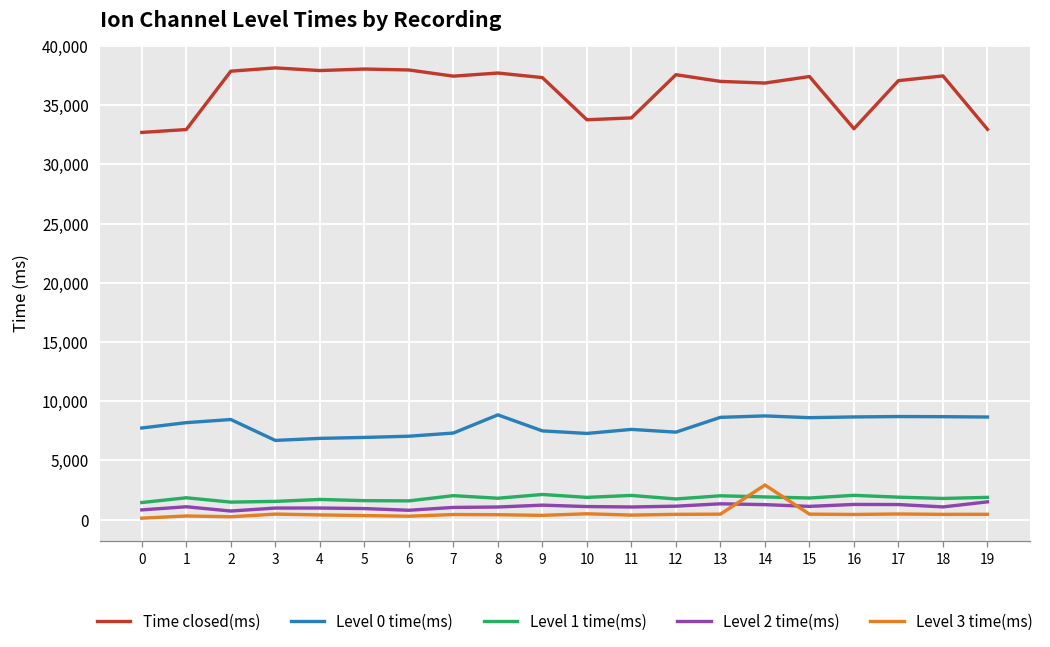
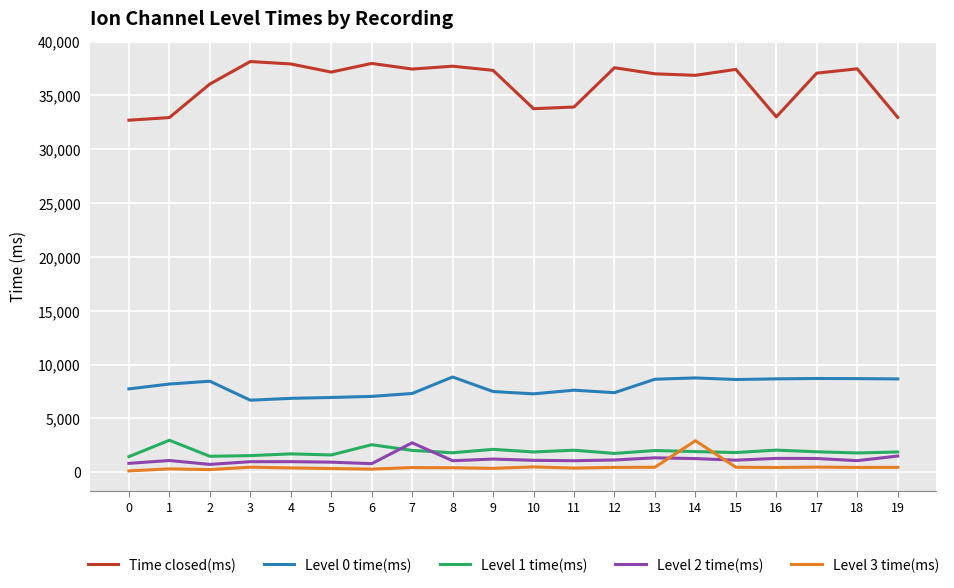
Level 1 time(ms), 1: 1,800 -> 3,000
Time closed(ms), 2: 37,900 -> 36,100
Time closed(ms), 5: 38,000 -> 37,200
Level 1 time(ms), 6: 1,600 -> 2,600
Level 2 time(ms), 7: 1,000 -> 2,700
